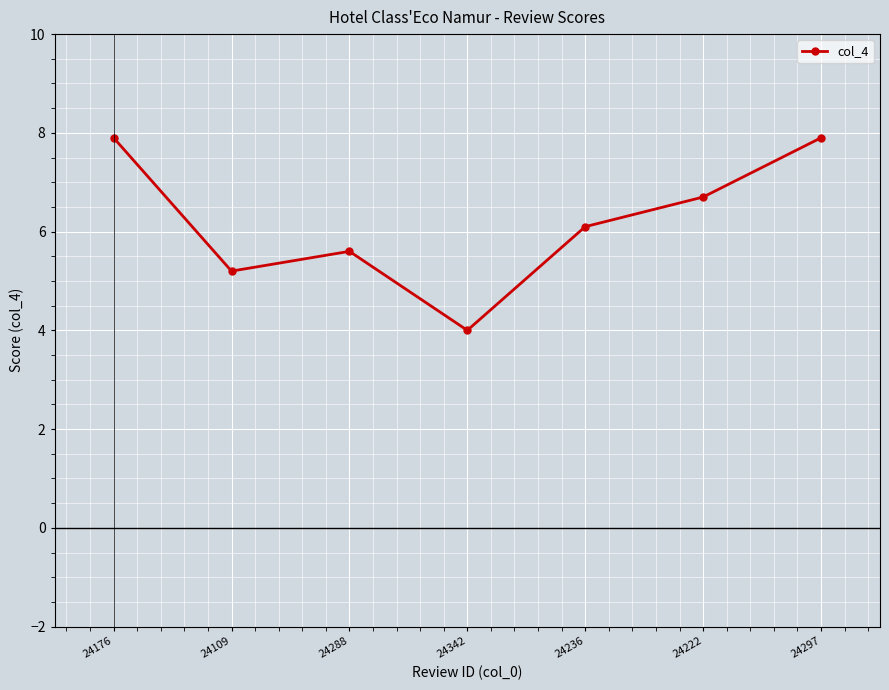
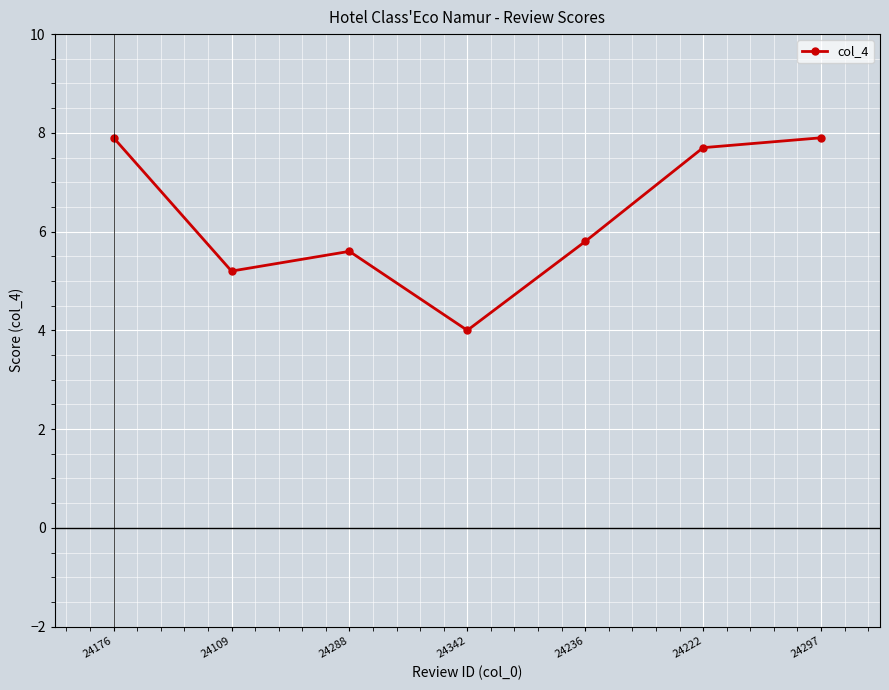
24236: 6.1 -> 5.8
24222: 6.7 -> 7.7
